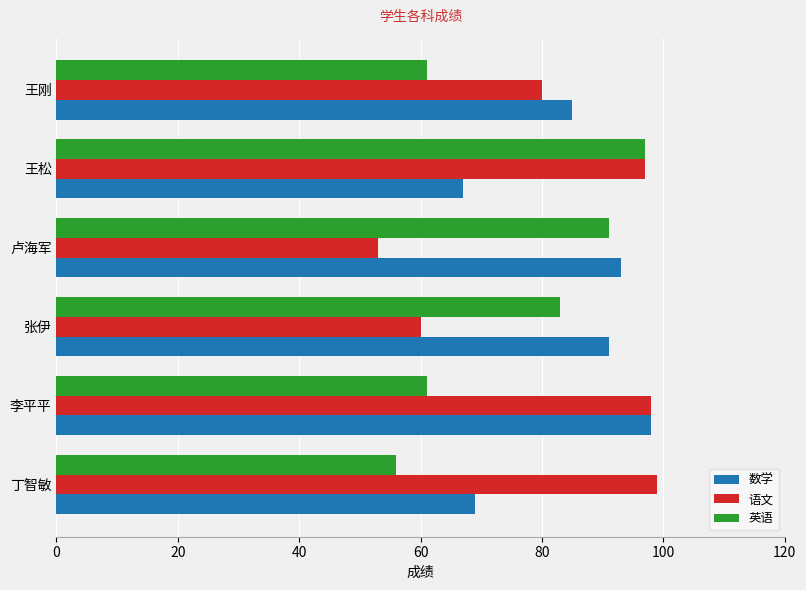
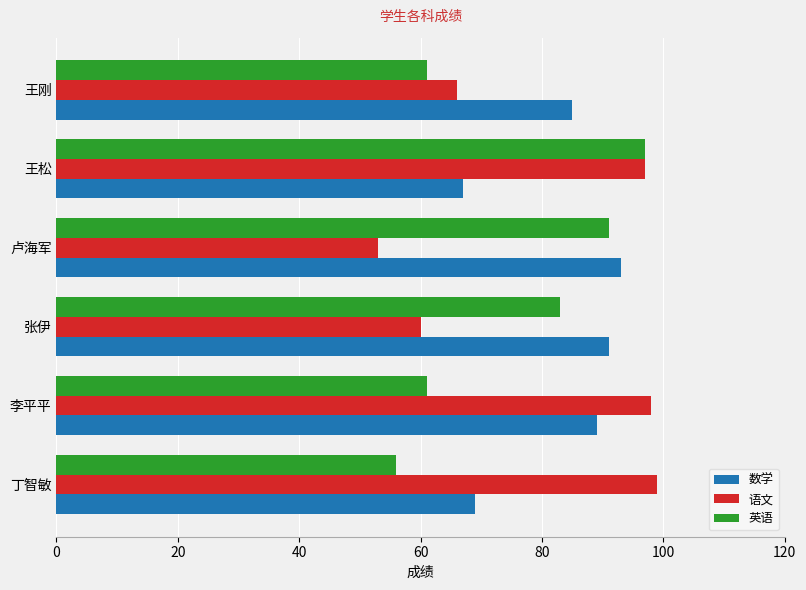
语文, 王刚: 80 -> 66
数学, 李平平: 98 -> 89
